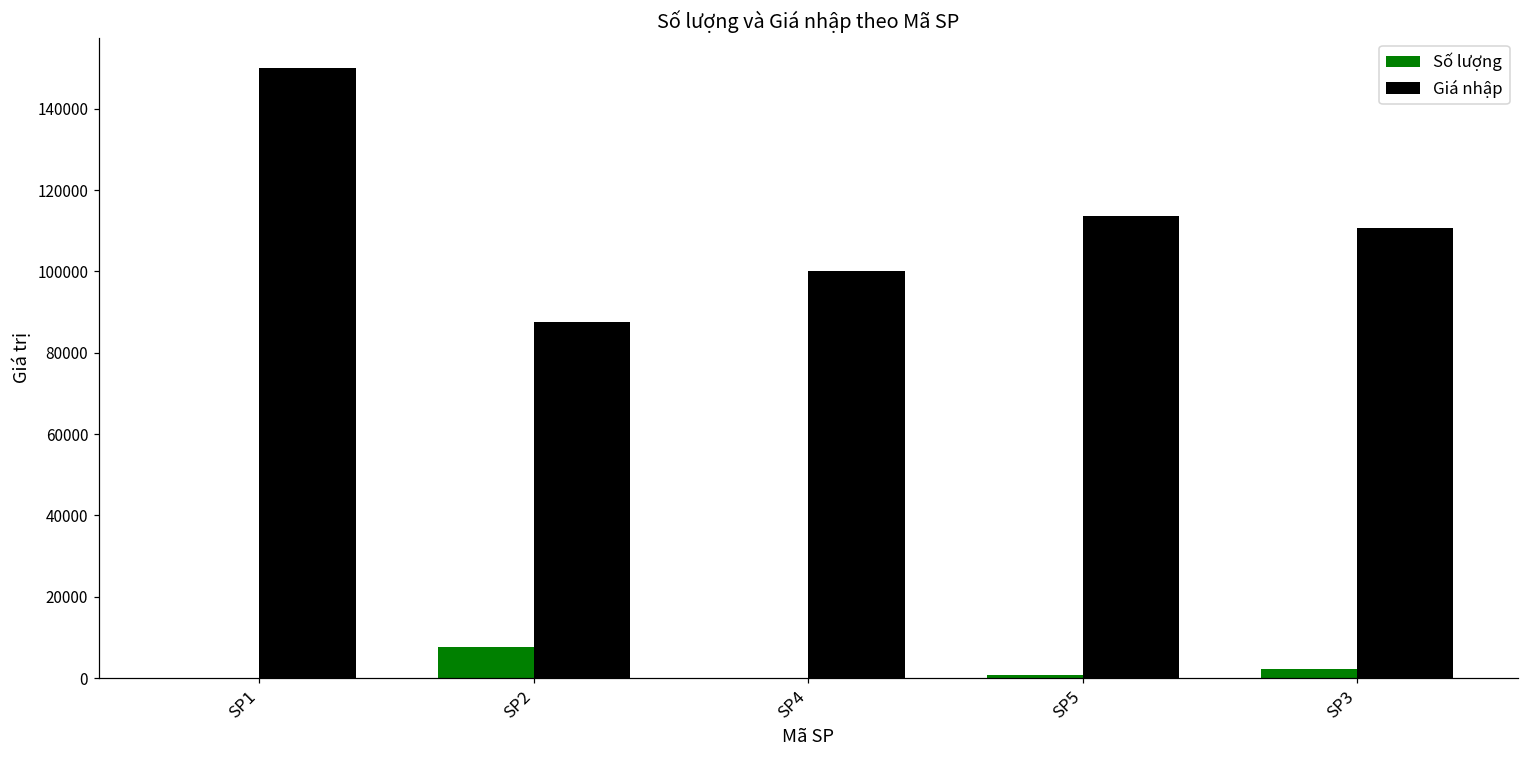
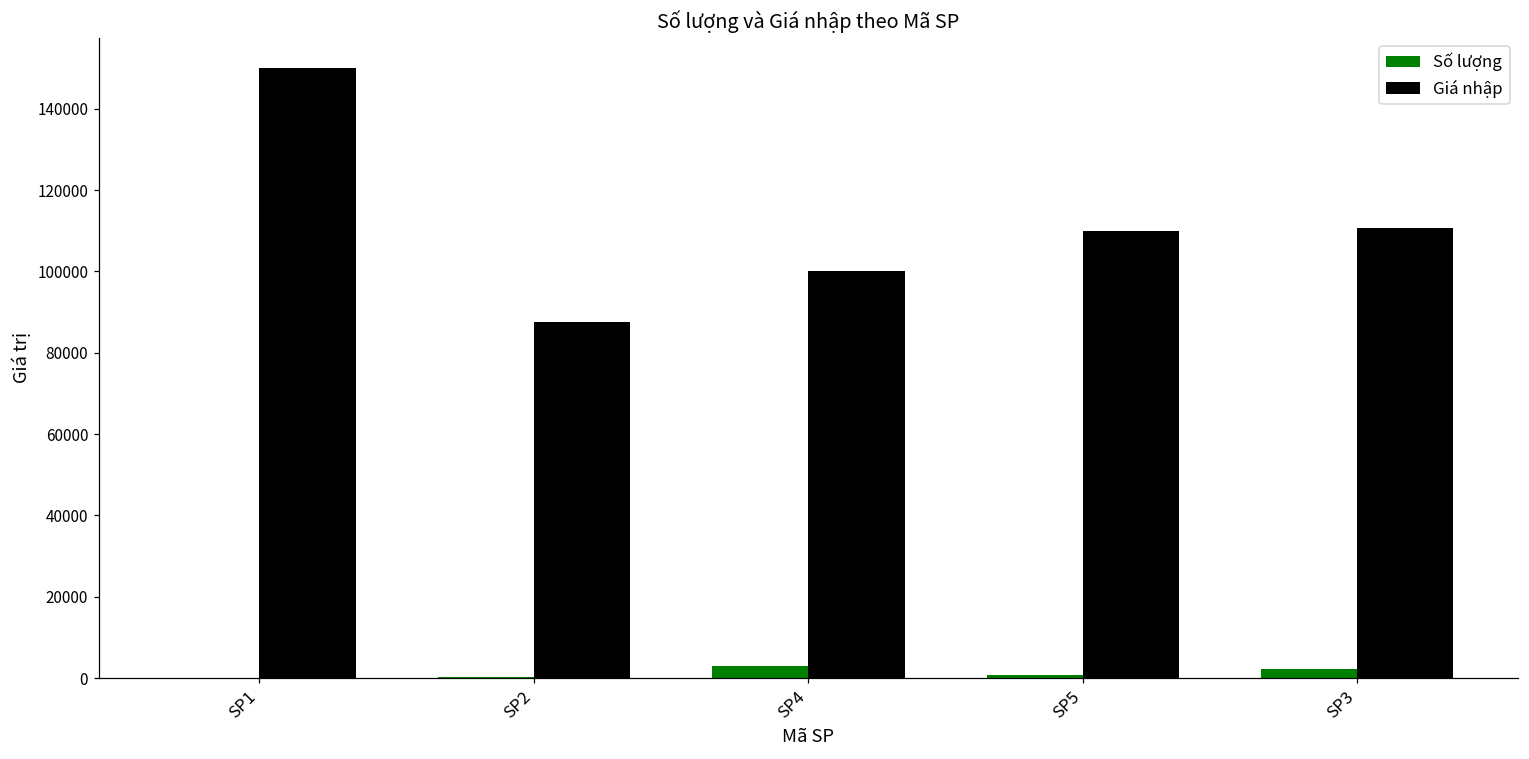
Số lượng, SP2: 8000 -> 0
Số lượng, SP4: 0 -> 3000
Giá nhập, SP5: 114000 -> 110000
